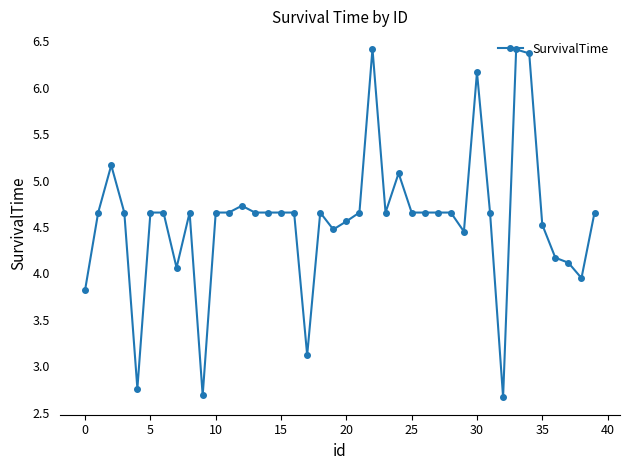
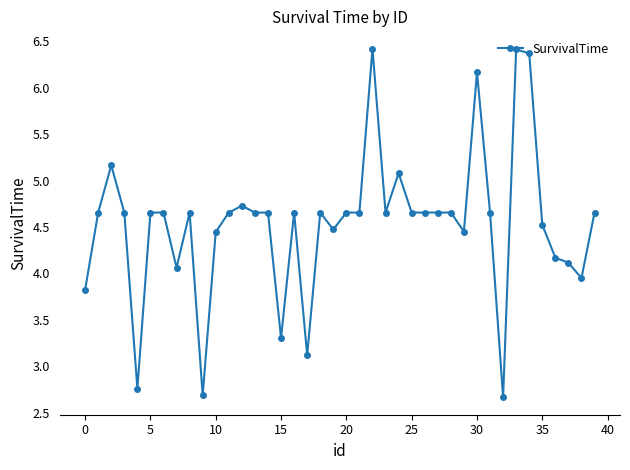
10: 4.7 -> 4.4
15: 4.7 -> 3.3
20: 4.6 -> 4.7
